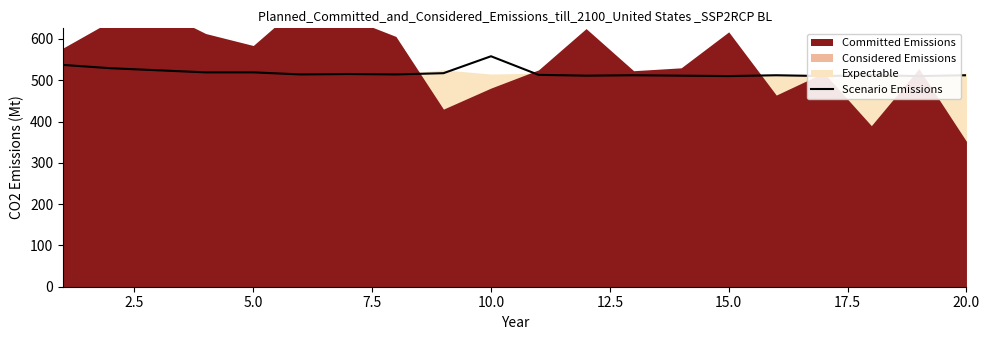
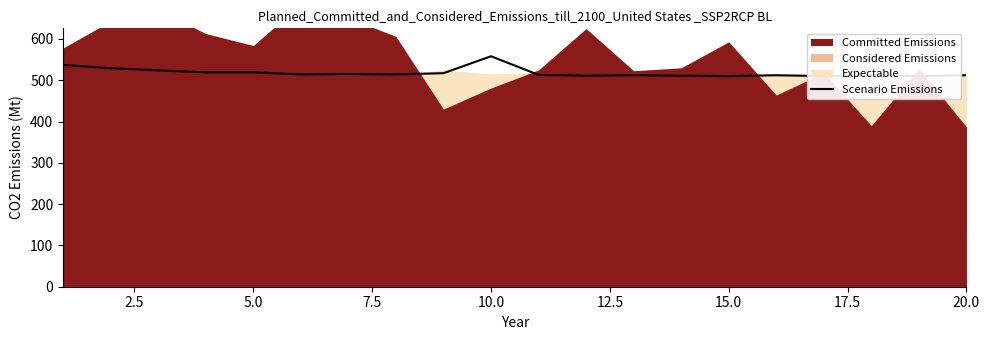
Committed Emissions, 15.0: 620 -> 590
Committed Emissions, 20.0: 350 -> 390
